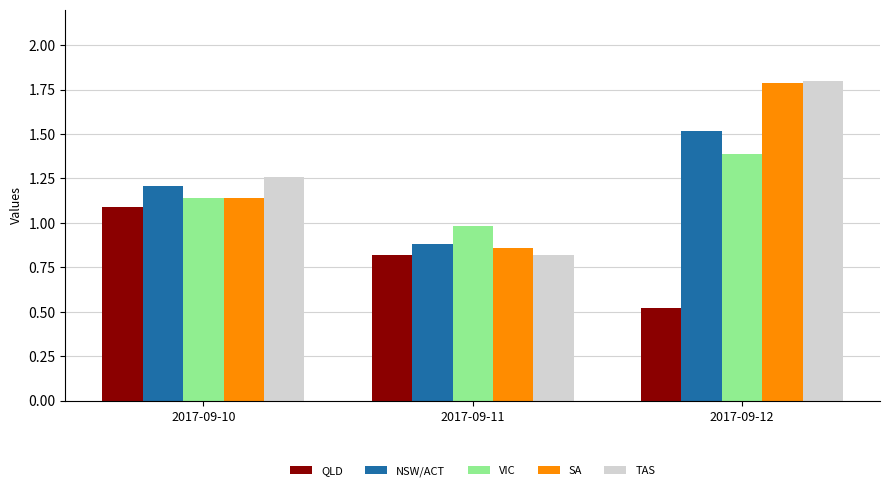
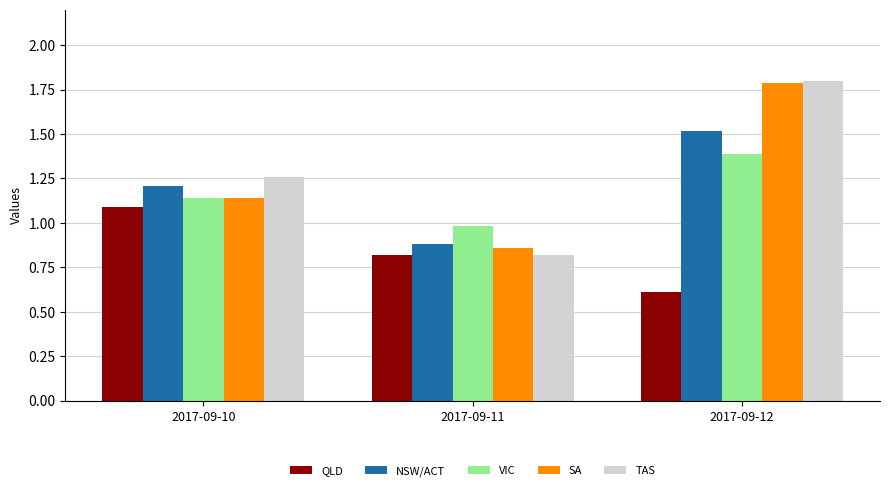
QLD, 2017-09-12: 0.52 -> 0.61
